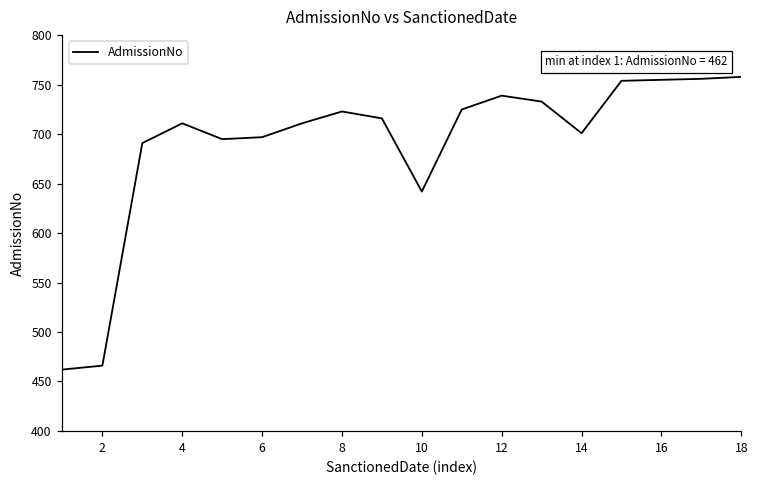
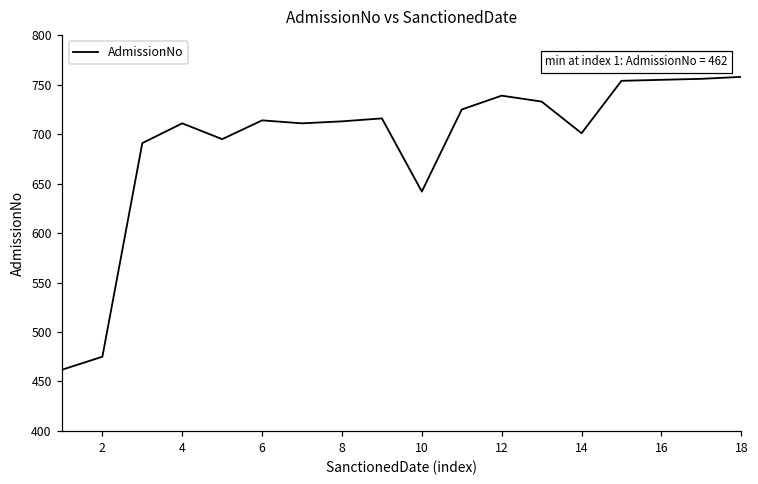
2: 470 -> 480
6: 700 -> 710
8: 720 -> 710
